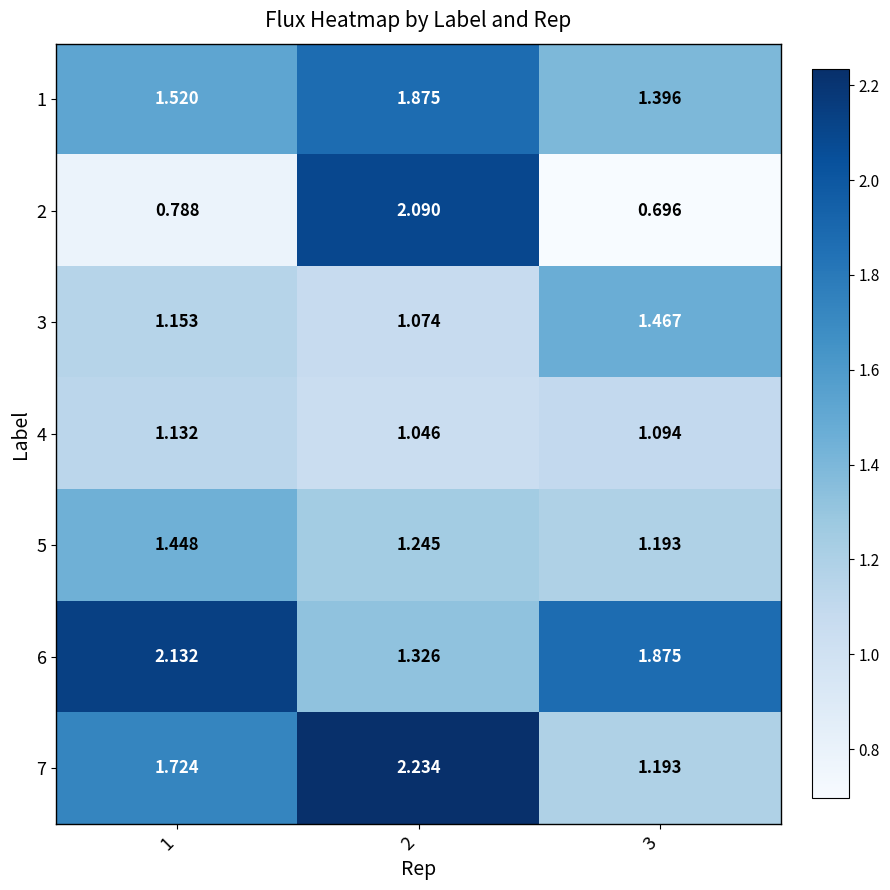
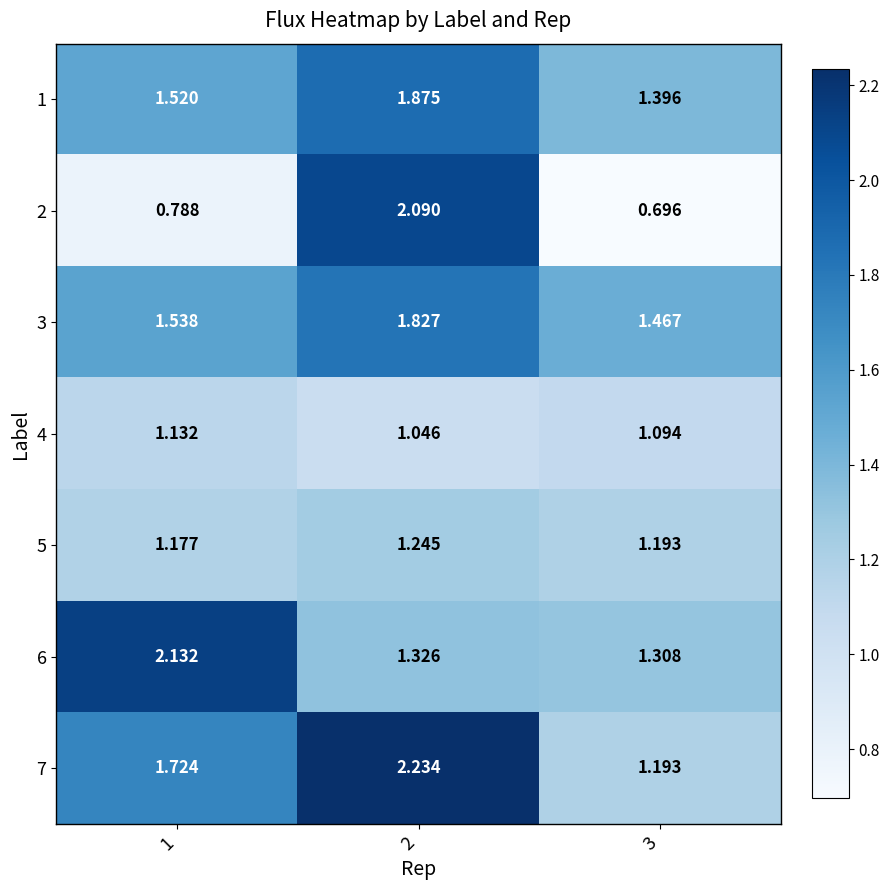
3, 1: 1.153 -> 1.538
3, 2: 1.074 -> 1.827
5, 1: 1.448 -> 1.177
6, 3: 1.875 -> 1.308
